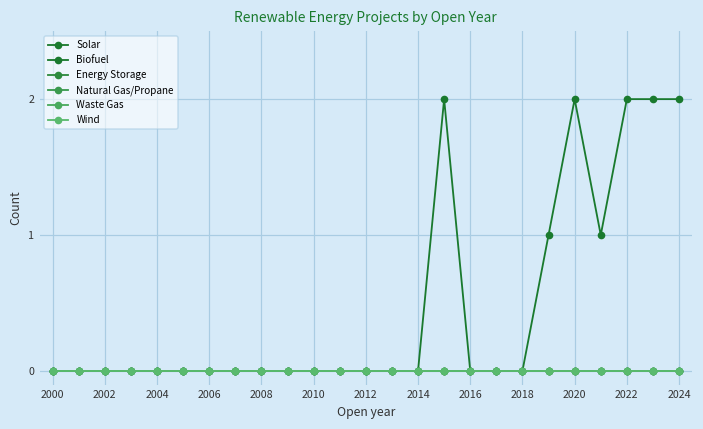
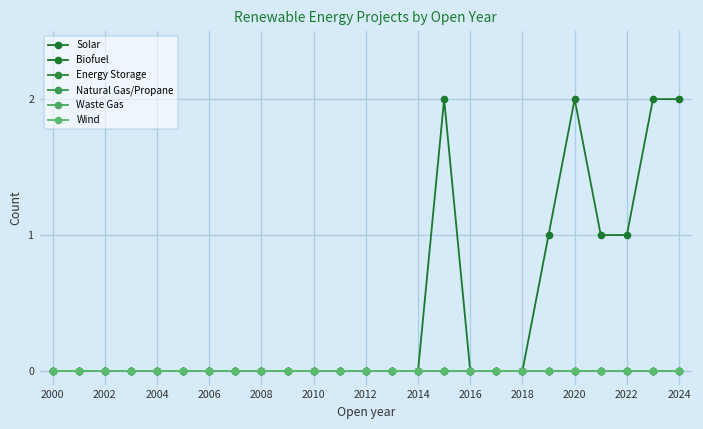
Solar, 2022: 2 -> 1
